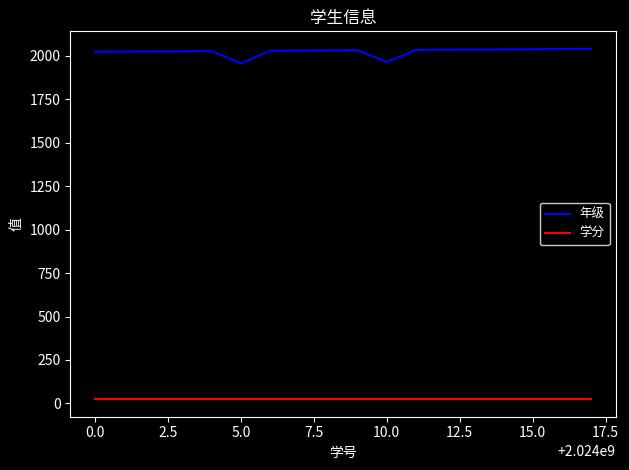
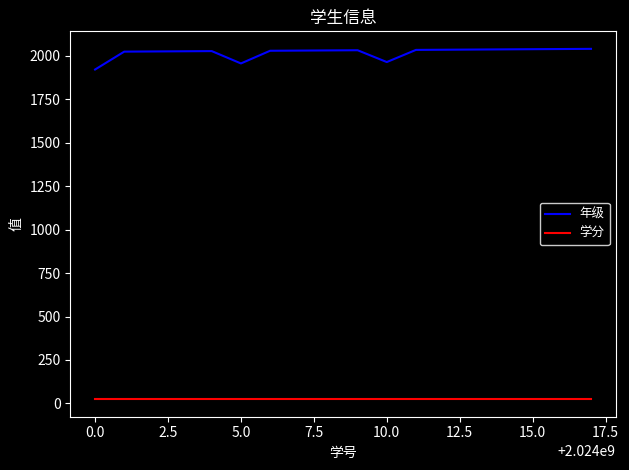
年级, 0.0: 2020 -> 1920
